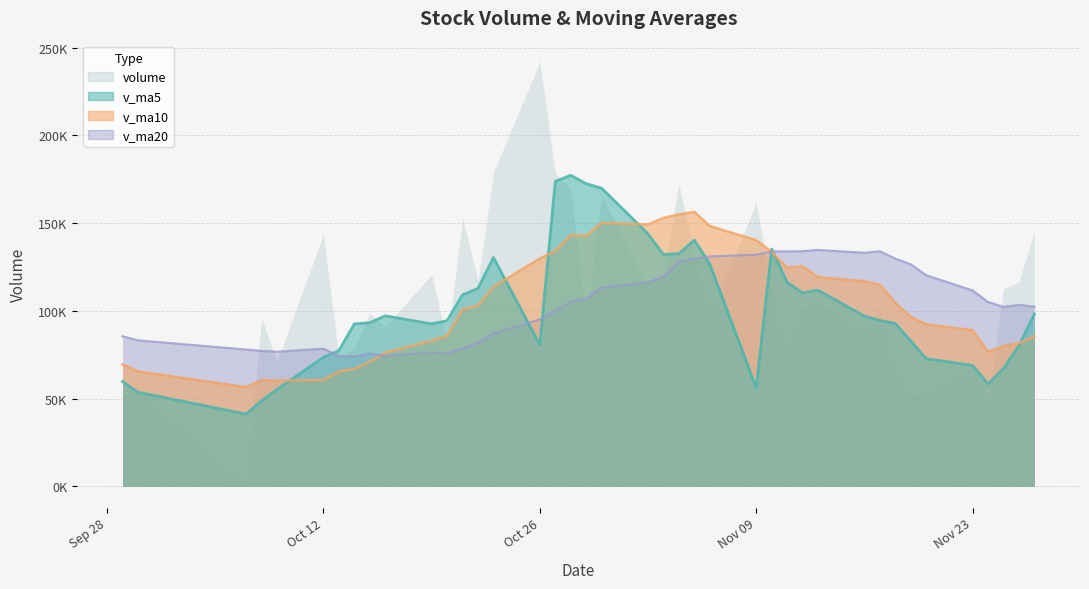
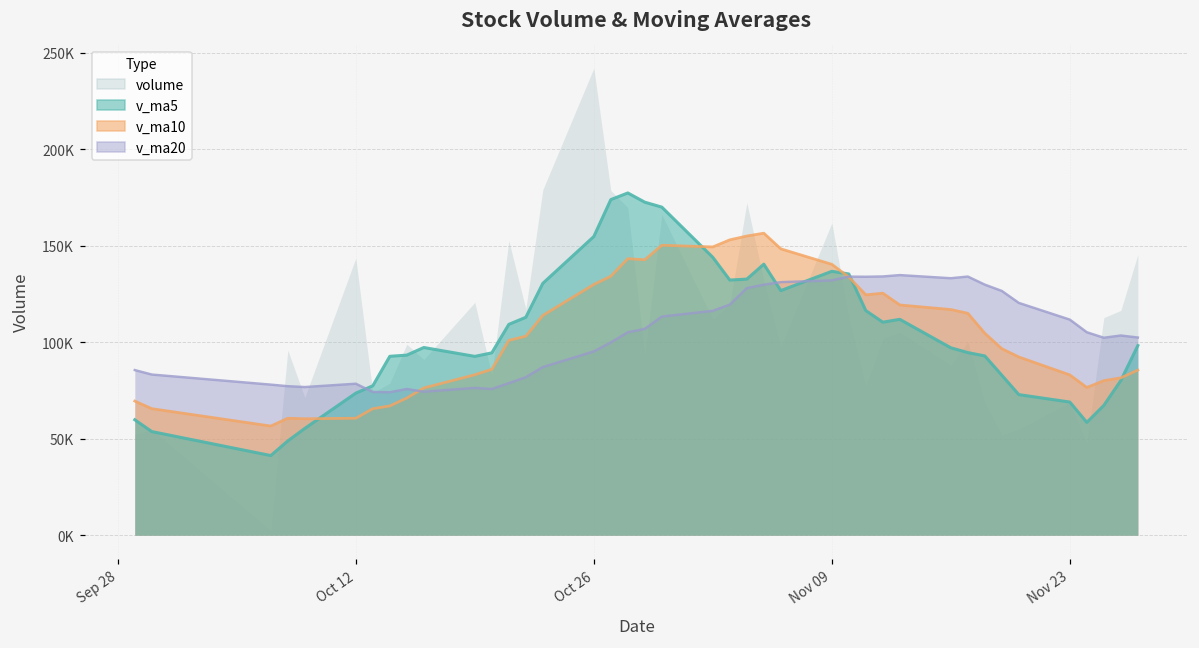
v_ma5, Oct 26: 81000 -> 155000
v_ma5, Nov 09: 56000 -> 137000
v_ma10, Nov 23: 89000 -> 83000
